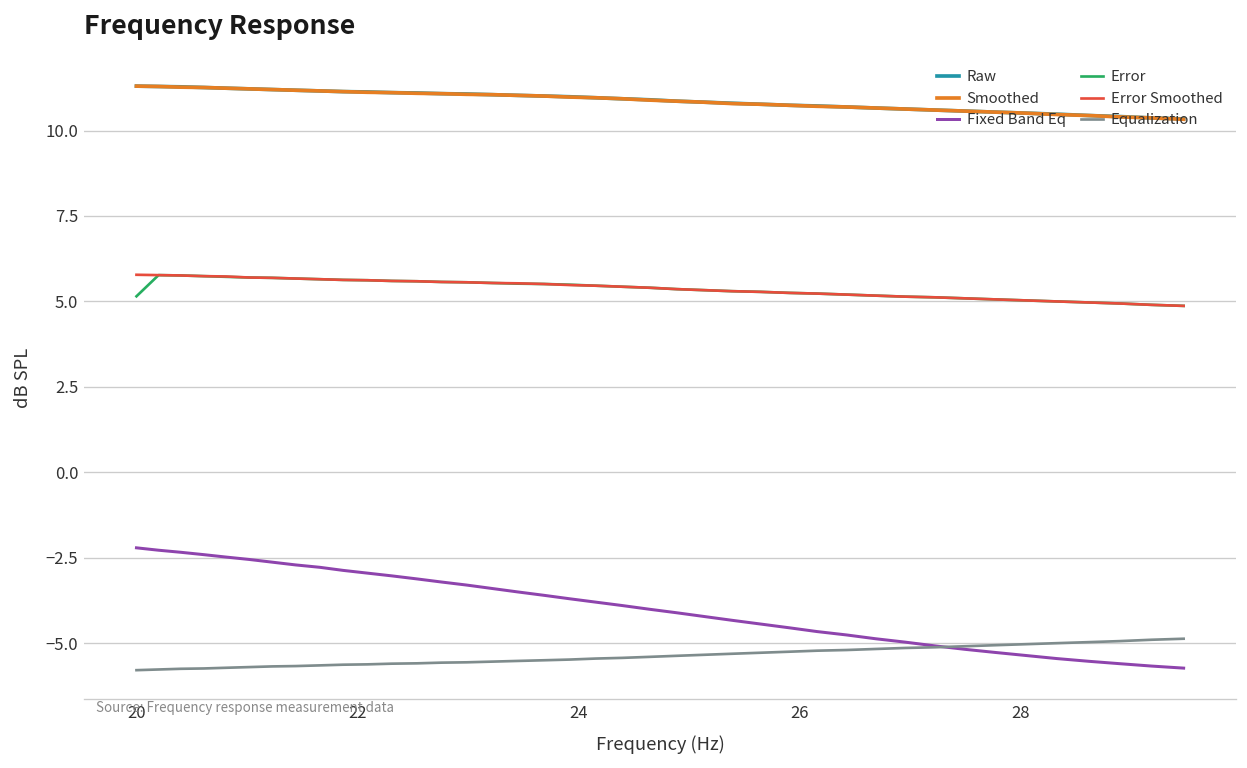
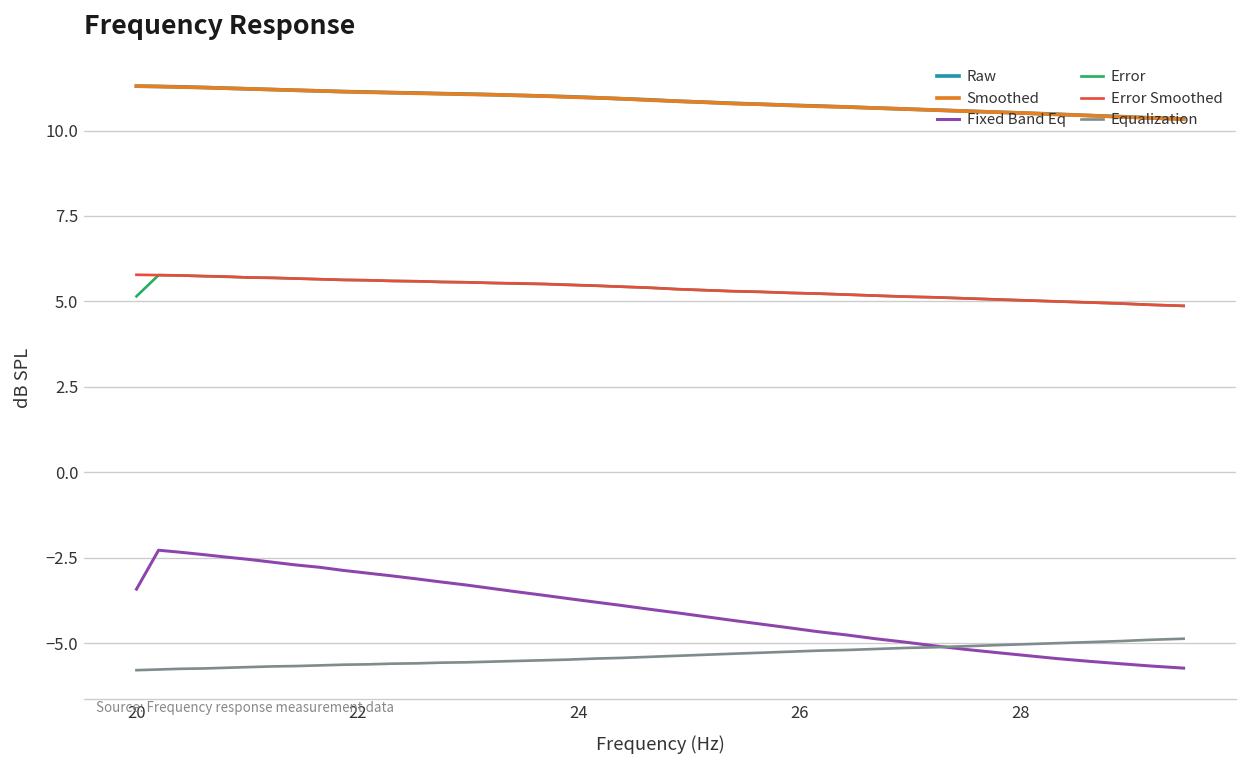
Fixed Band Eq, 20: -2.2 -> -3.4
